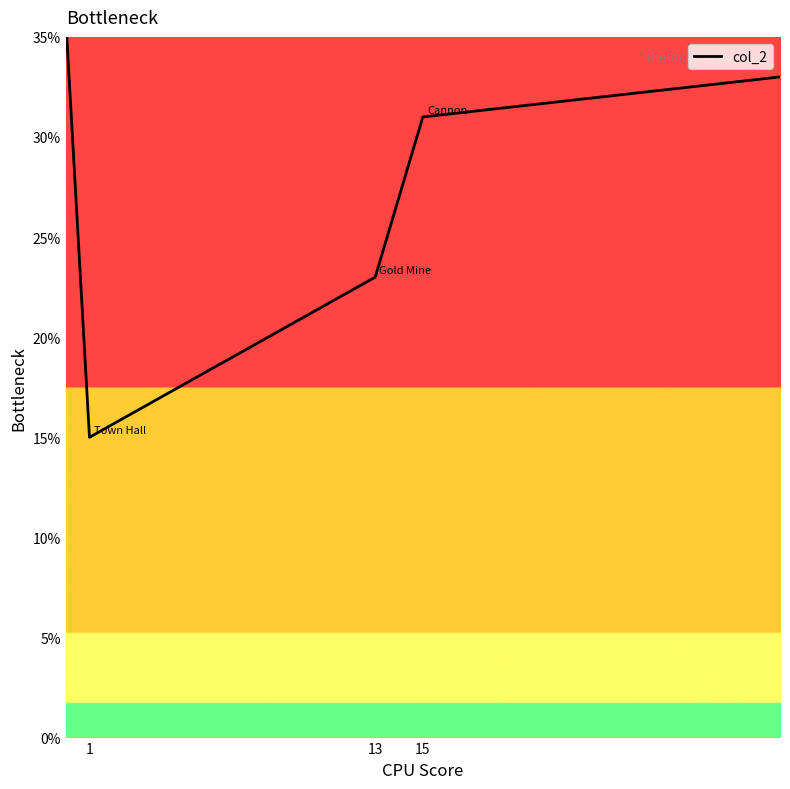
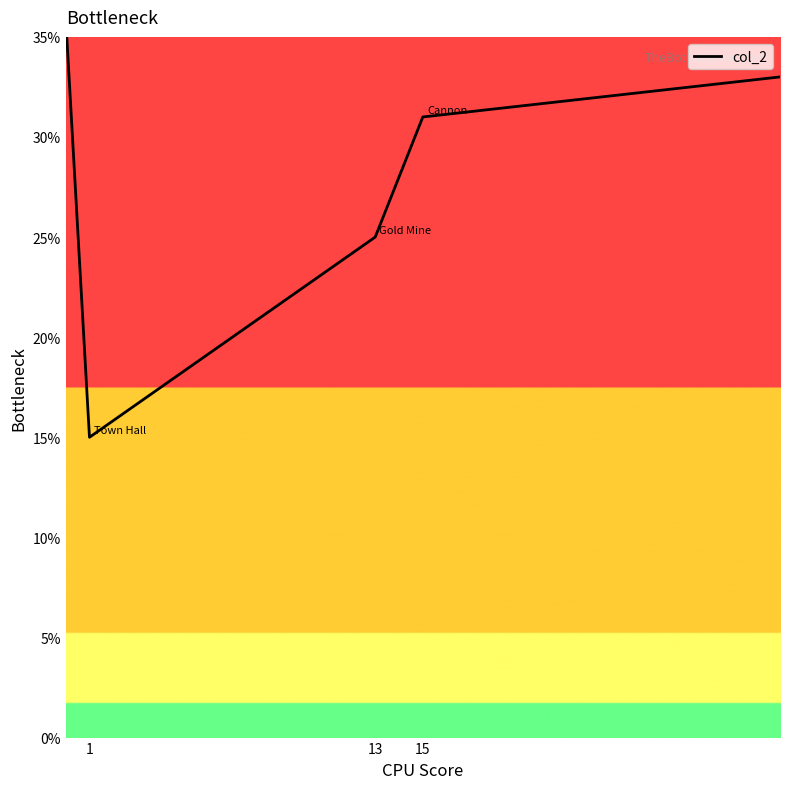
13: 23% -> 25%
